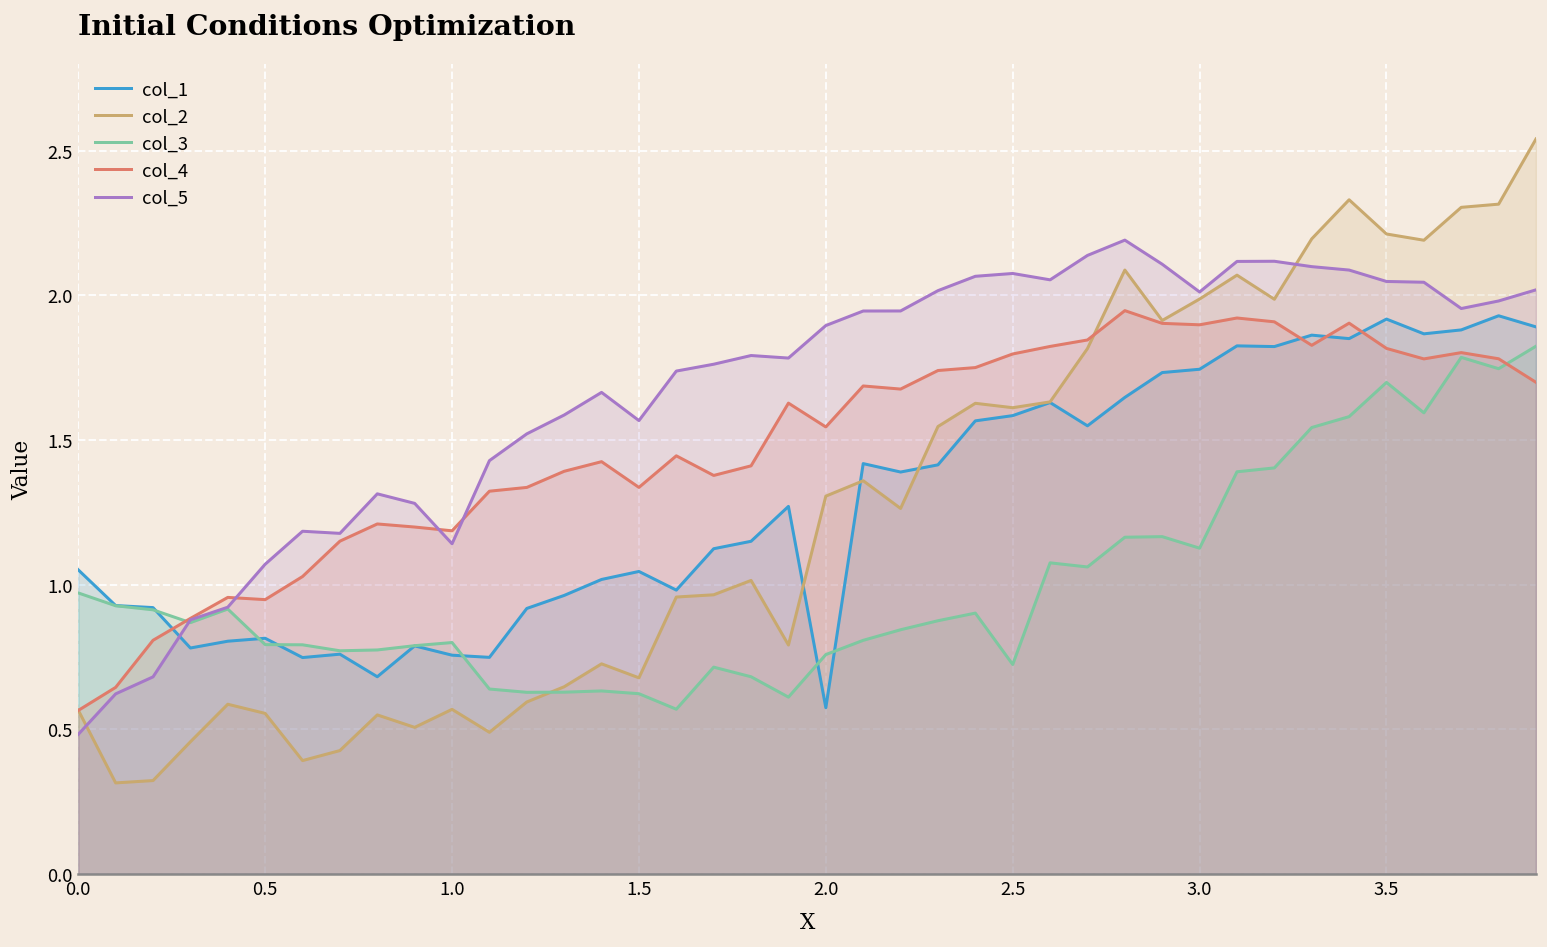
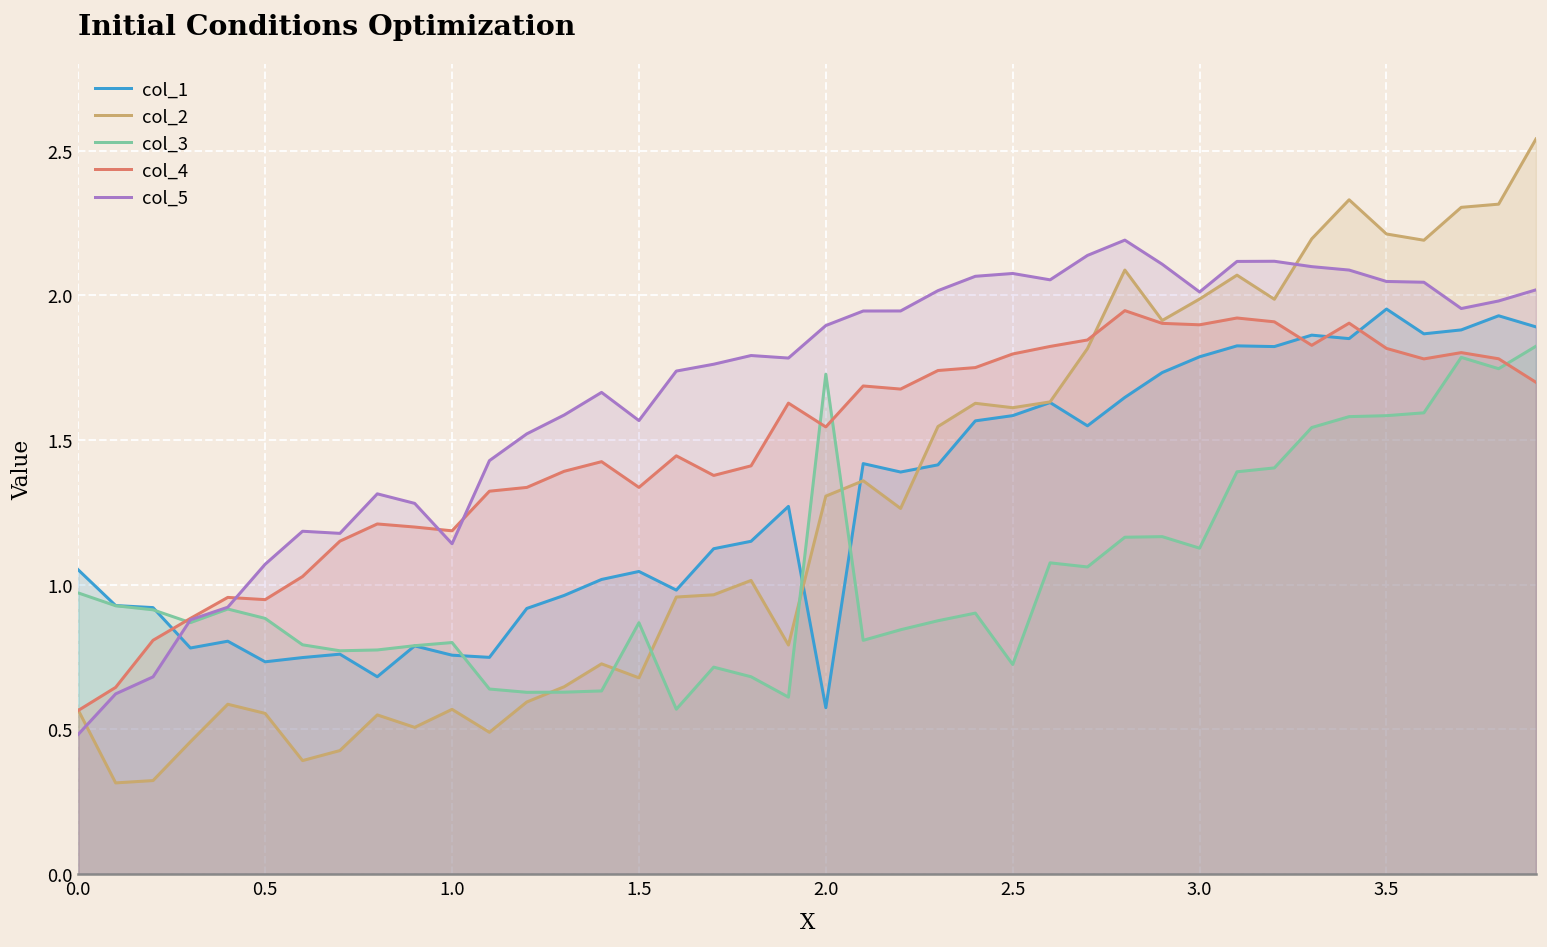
col_1, 0.5: 0.81 -> 0.73
col_3, 0.5: 0.79 -> 0.88
col_3, 1.5: 0.62 -> 0.87
col_3, 2.0: 0.76 -> 1.73
col_1, 3.0: 1.74 -> 1.79
col_1, 3.5: 1.92 -> 1.95
col_3, 3.5: 1.70 -> 1.58
